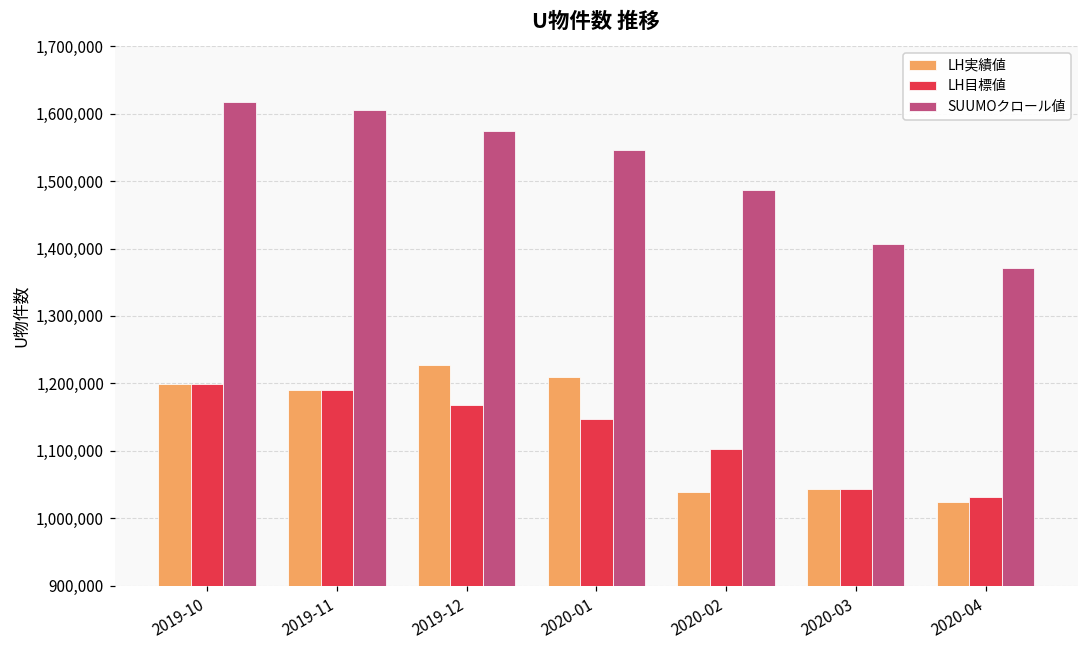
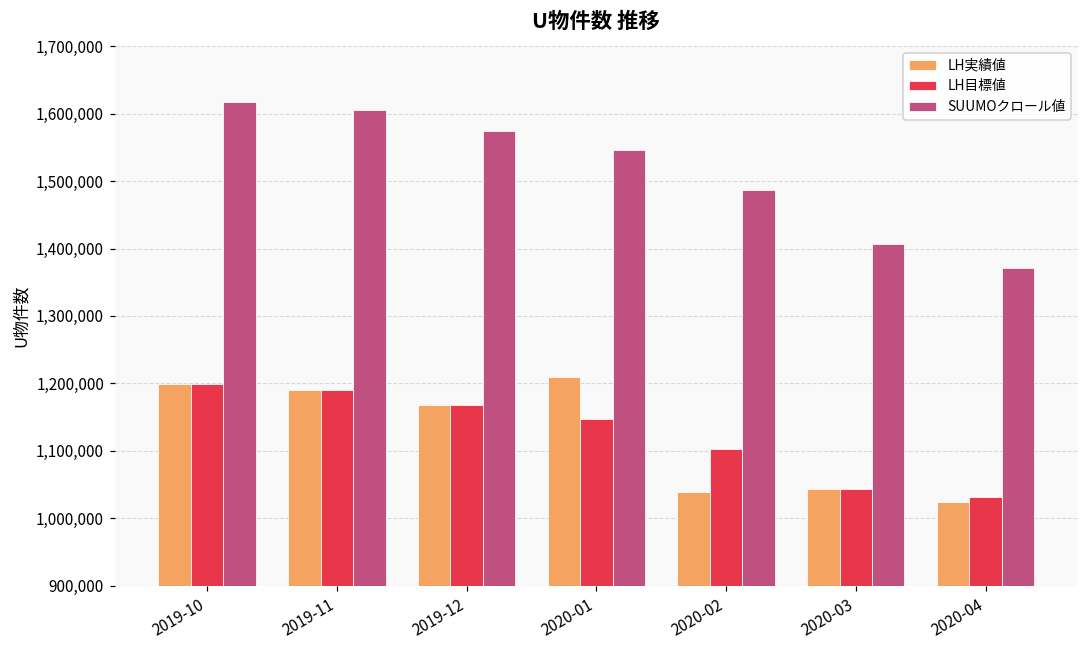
LH実績値, 2019-12: 1,230,000 -> 1,170,000
